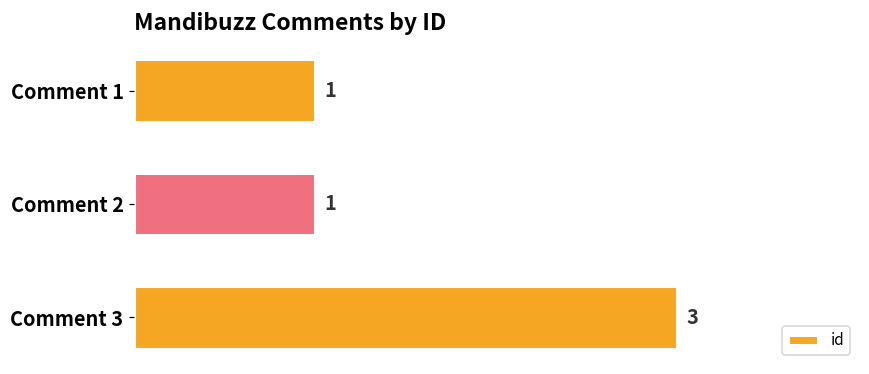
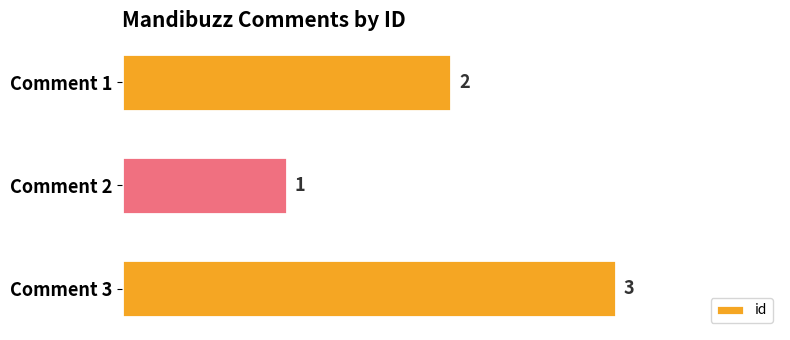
Comment 1: 1 -> 2
